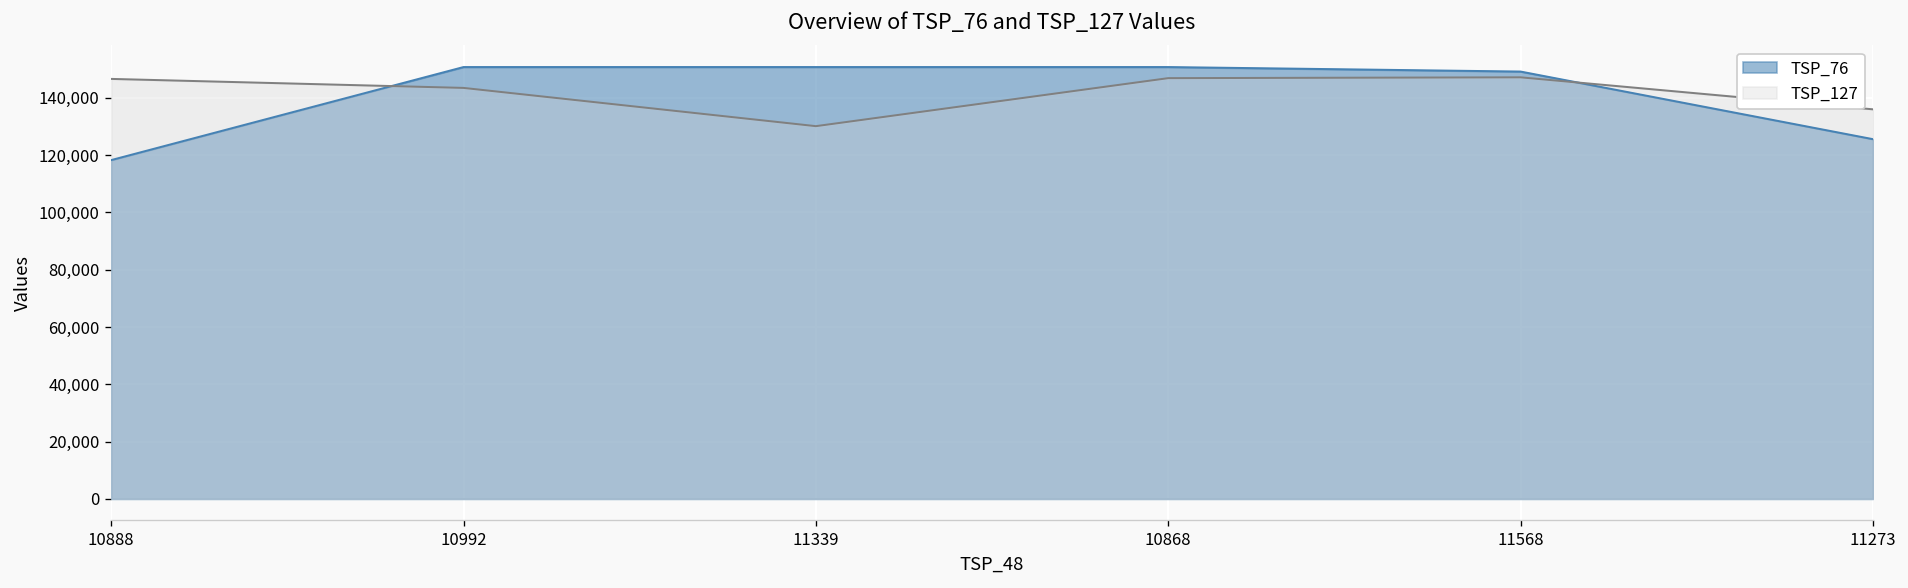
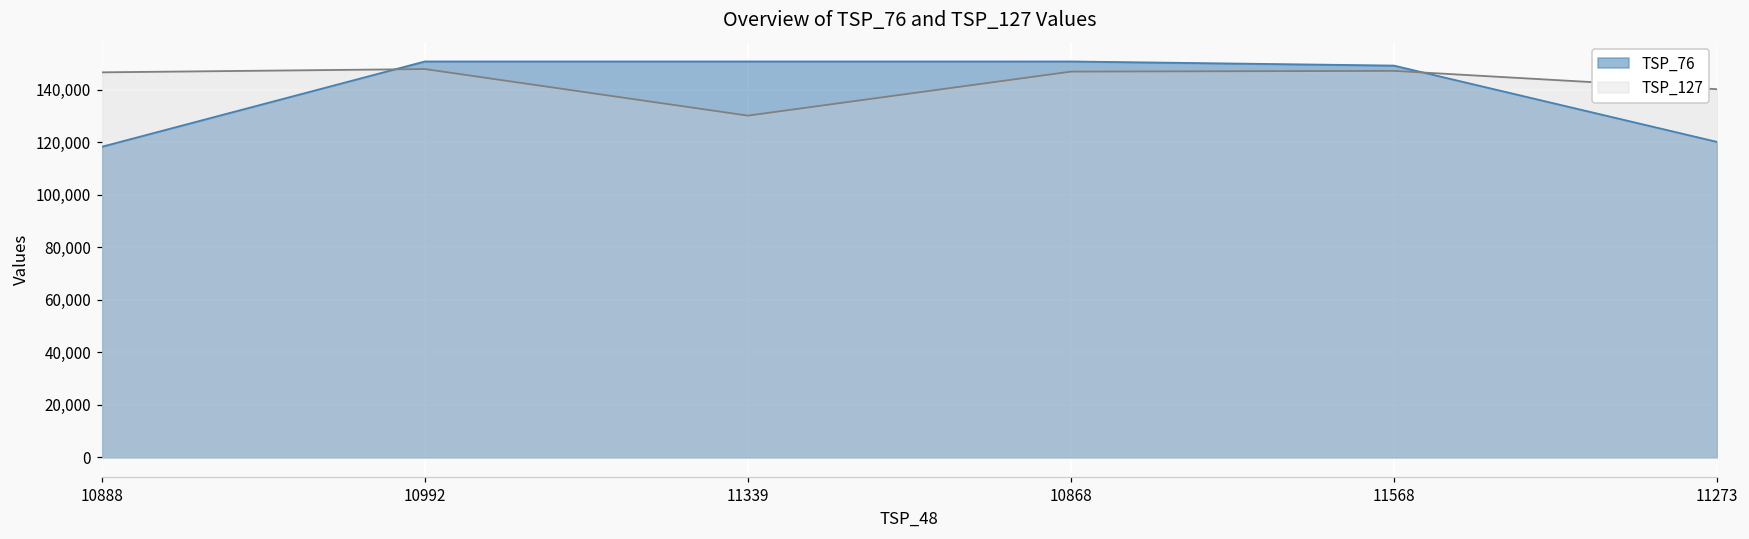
TSP_127, 10992: 143,000 -> 148,000
TSP_76, 11273: 126,000 -> 120,000
TSP_127, 11273: 136,000 -> 140,000
